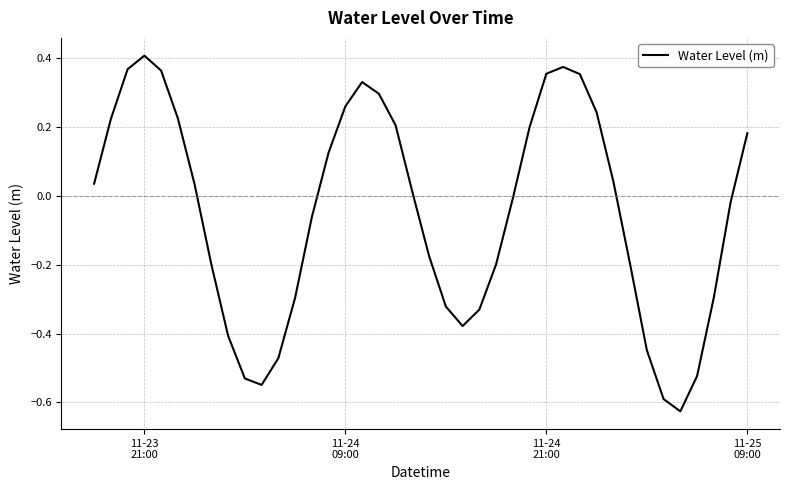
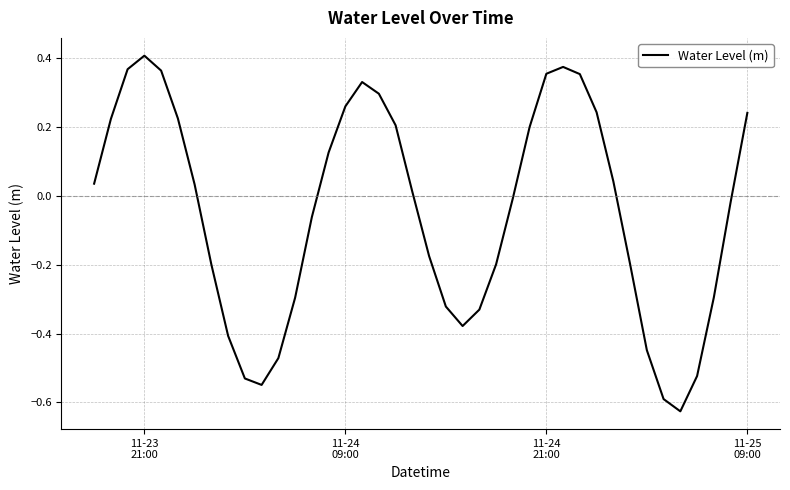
11-25 09:00: 0.18 -> 0.24
